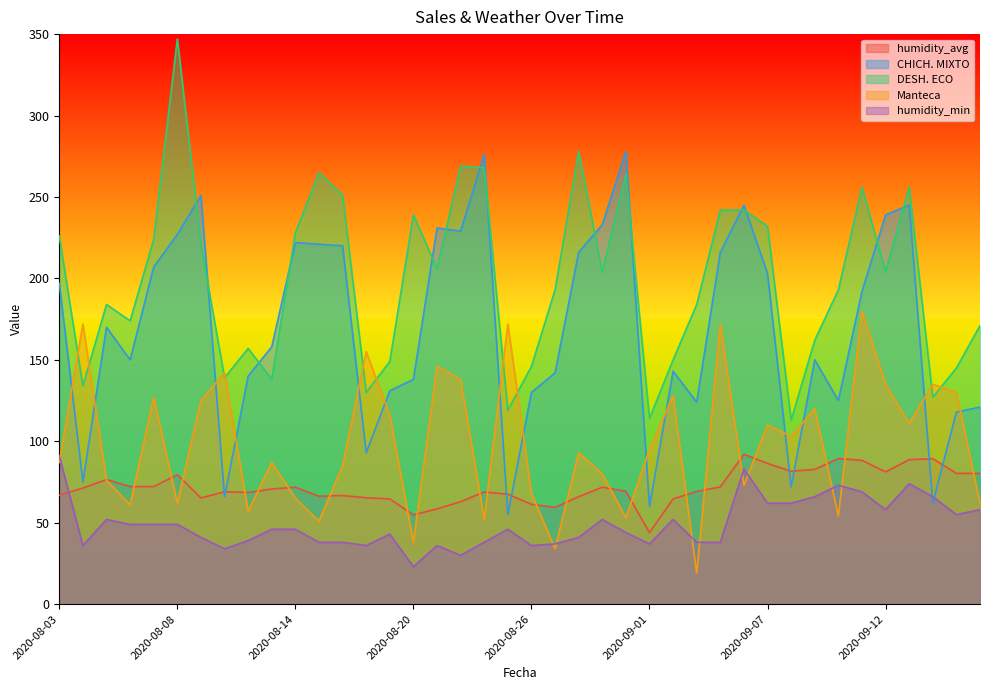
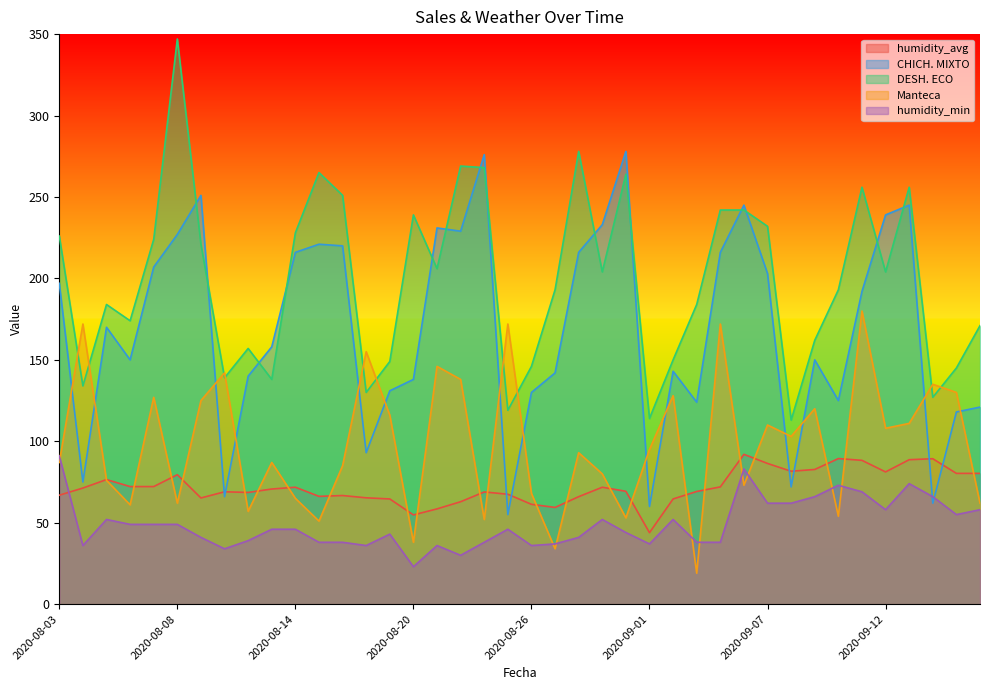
CHICH. MIXTO, 2020-08-14: 222 -> 216
Manteca, 2020-09-12: 135 -> 108
